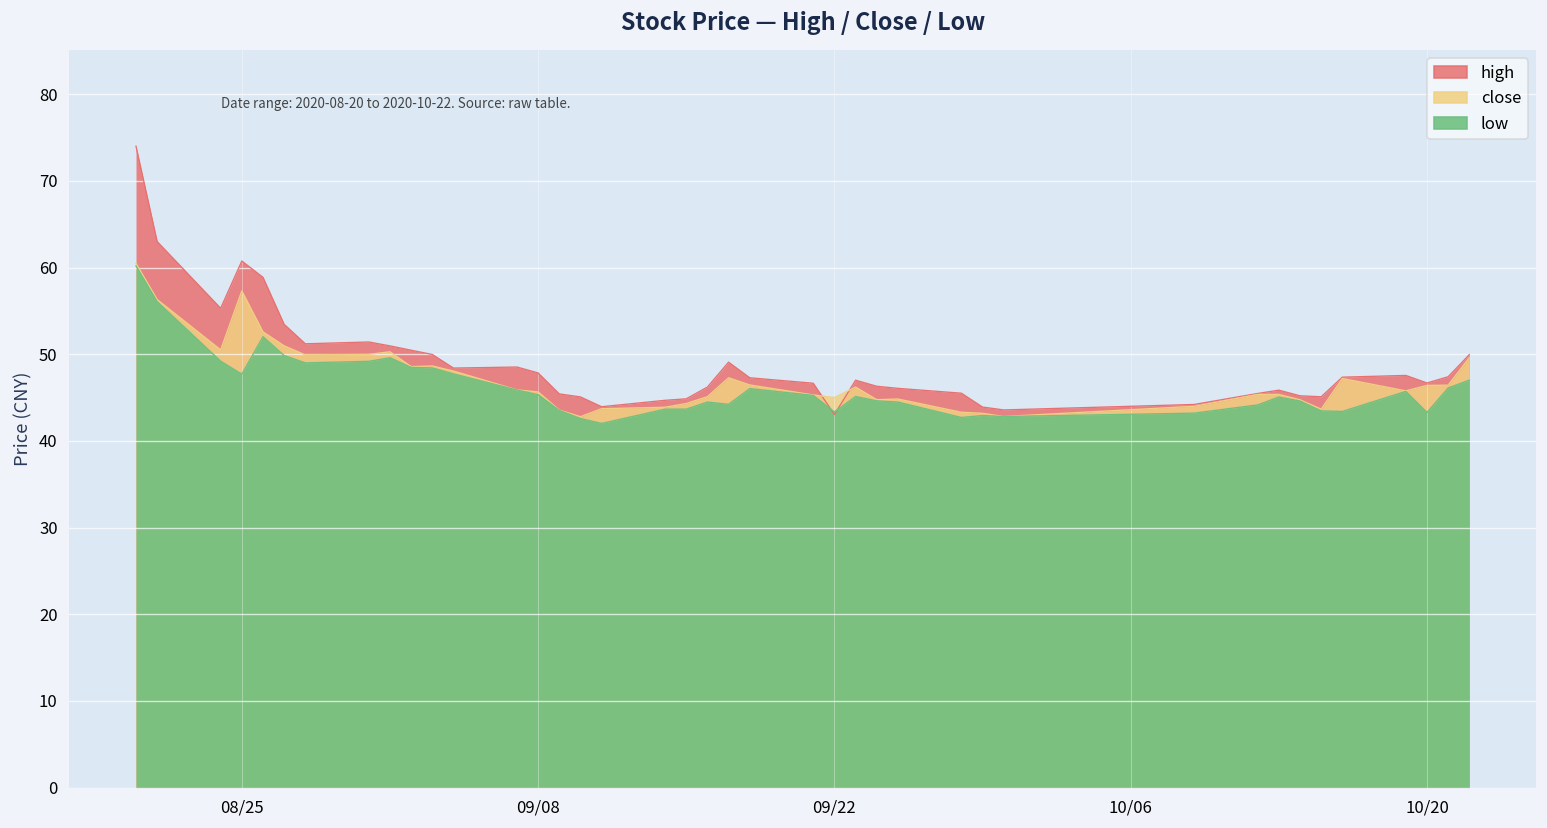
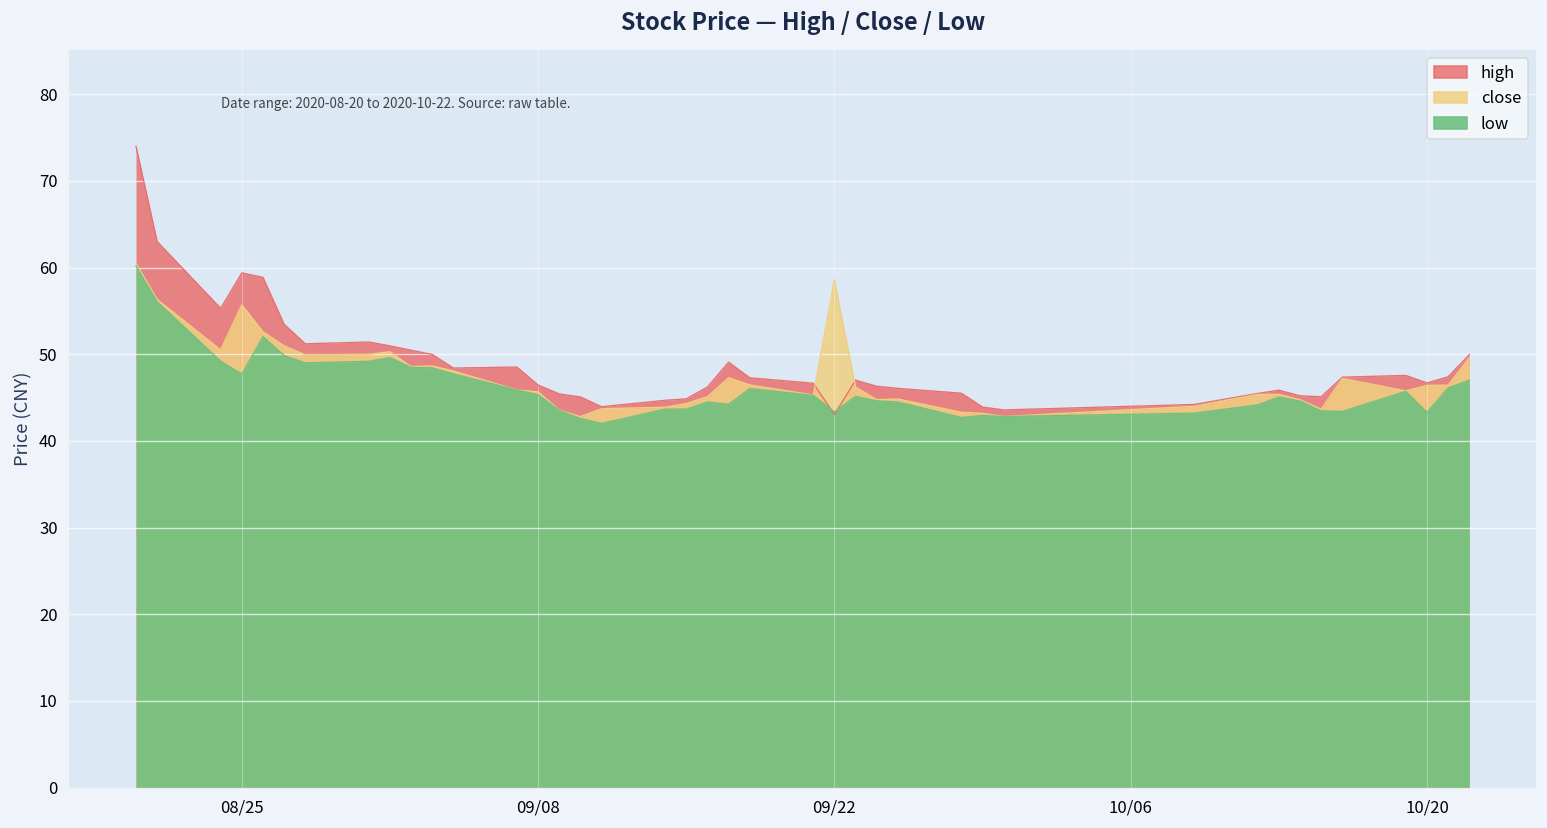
high, 08/25: 61 -> 59
close, 08/25: 57 -> 56
high, 09/08: 48 -> 46
close, 09/22: 45 -> 59
